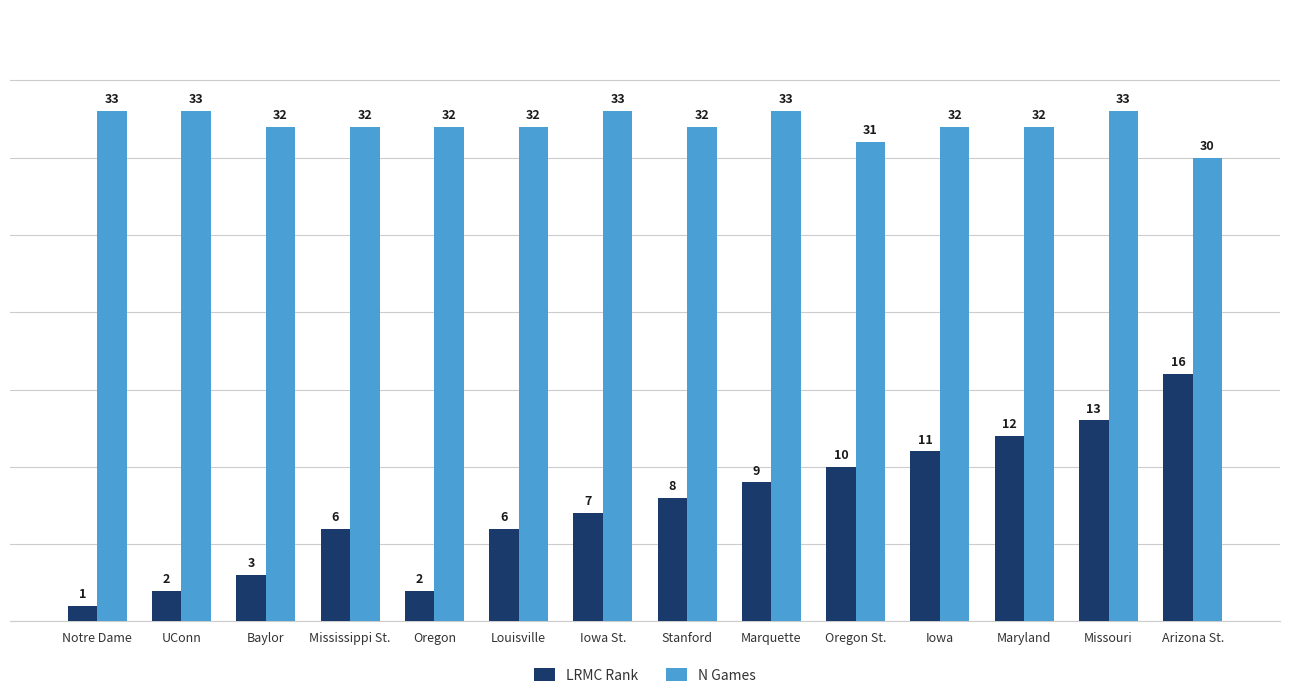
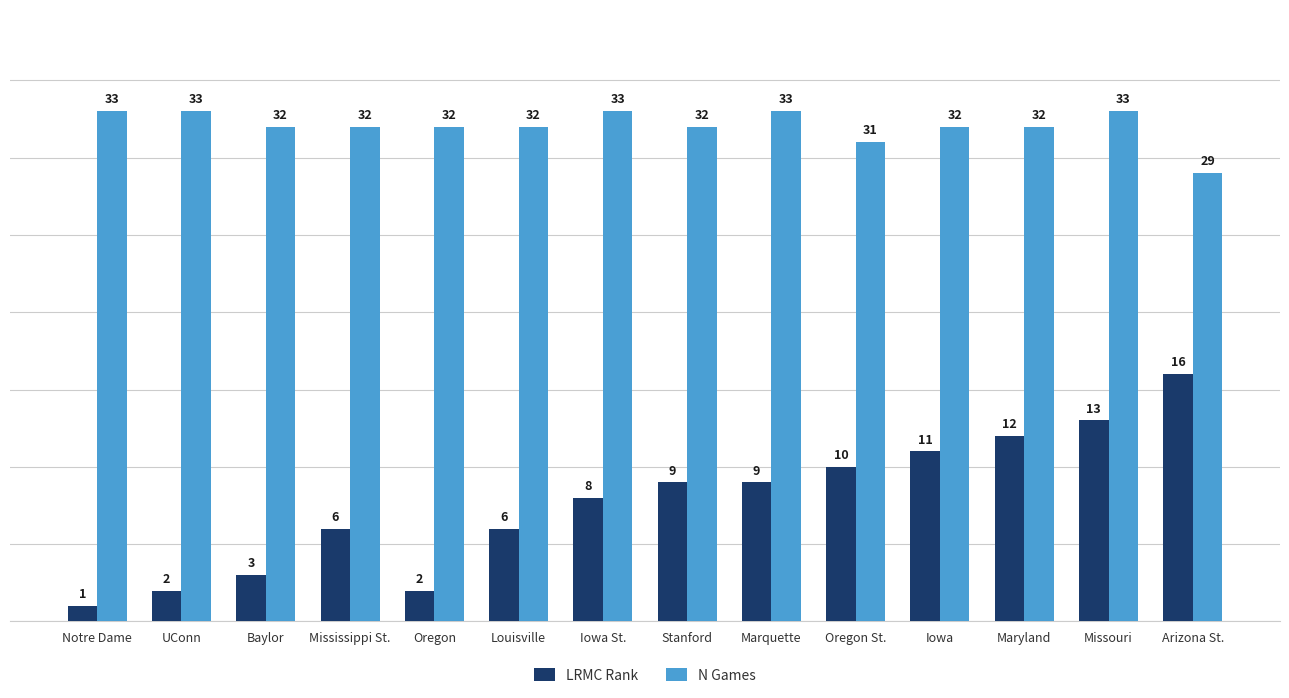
LRMC Rank, Iowa St.: 7 -> 8
LRMC Rank, Stanford: 8 -> 9
N Games, Arizona St.: 30 -> 29
